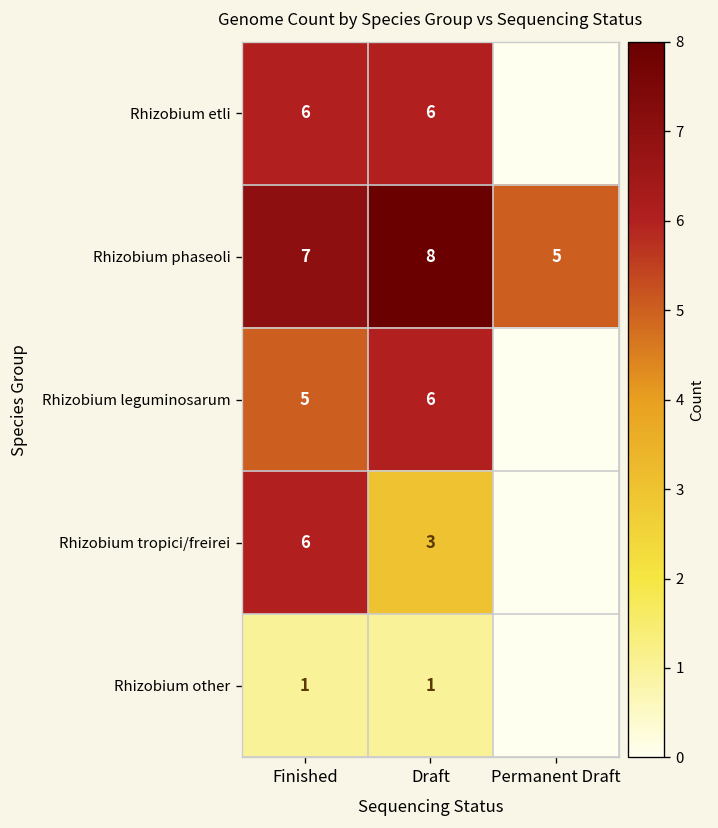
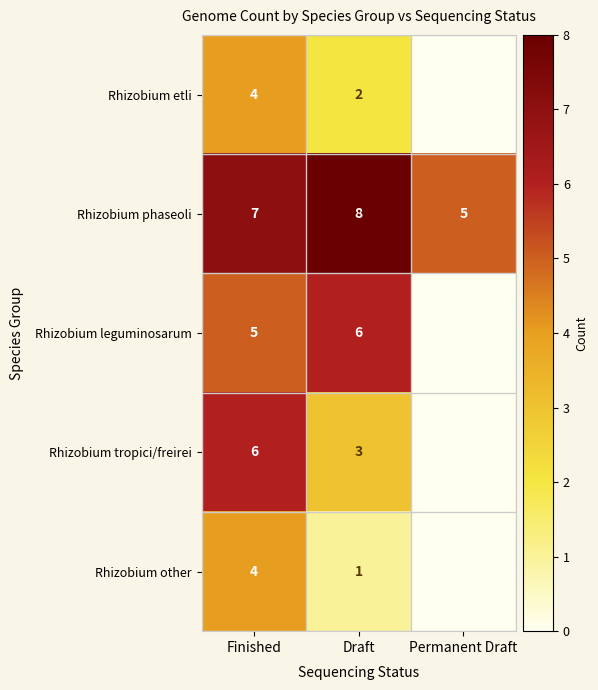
Rhizobium etli, Finished: 6 -> 4
Rhizobium etli, Draft: 6 -> 2
Rhizobium other, Finished: 1 -> 4
